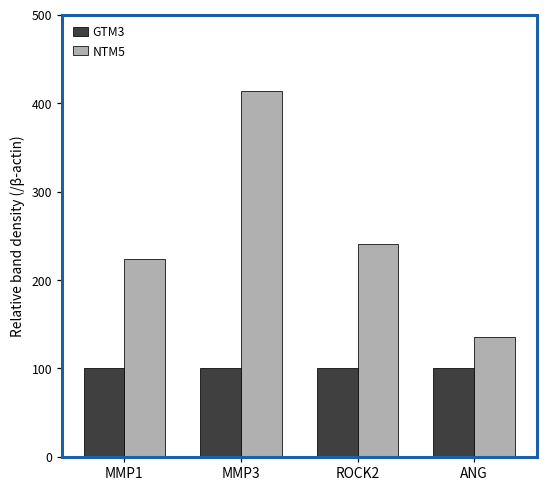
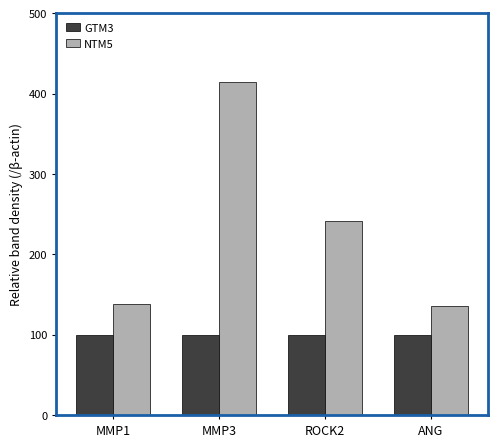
NTM5, MMP1: 220 -> 140
